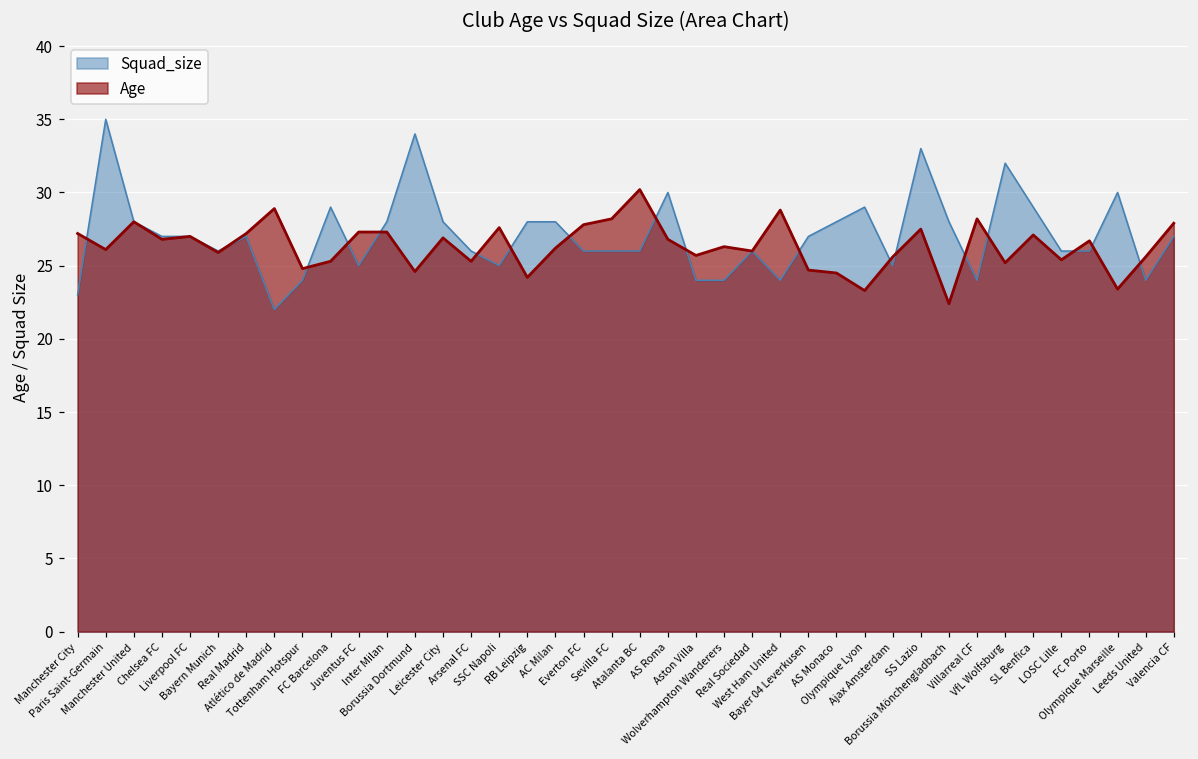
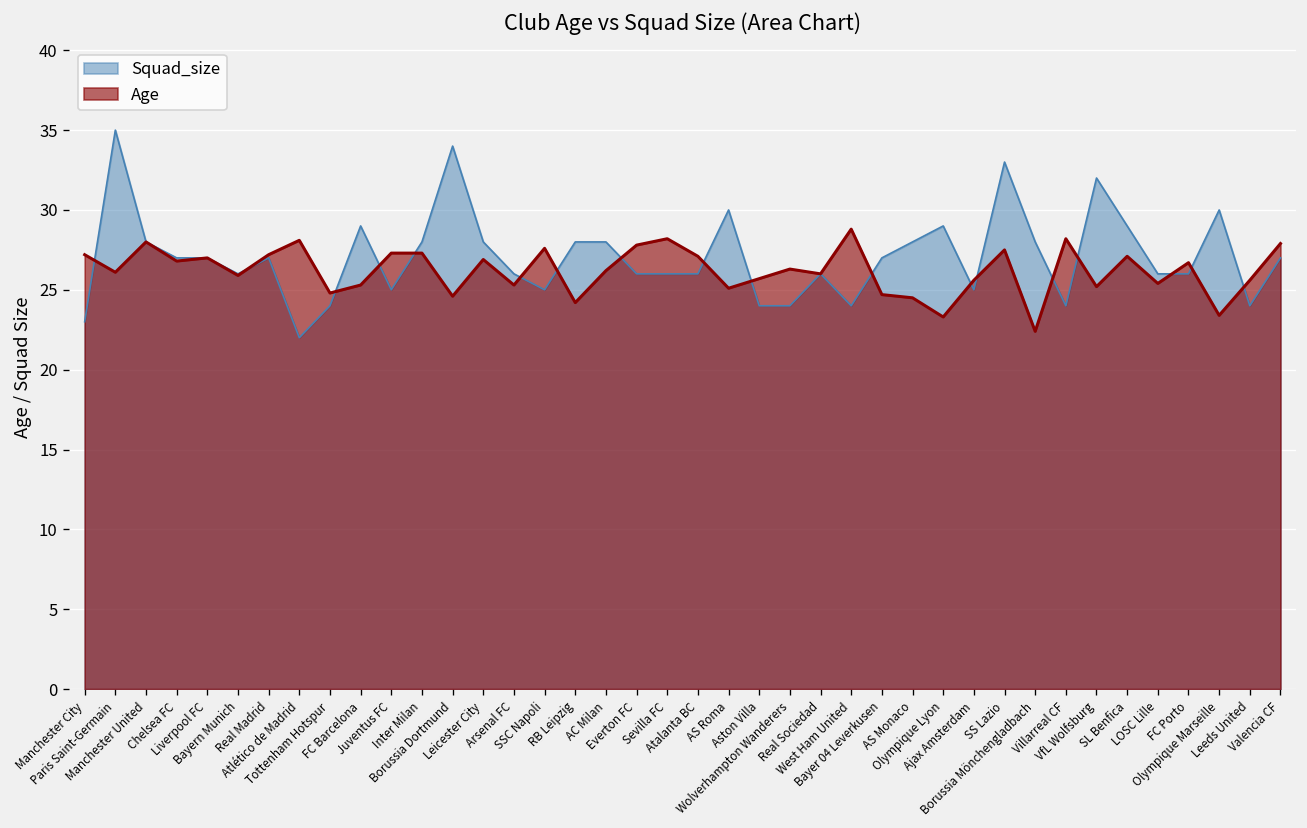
Age, Atlético de Madrid: 28.9 -> 28.1
Age, Atalanta BC: 30.2 -> 27.1
Age, AS Roma: 26.8 -> 25.1
